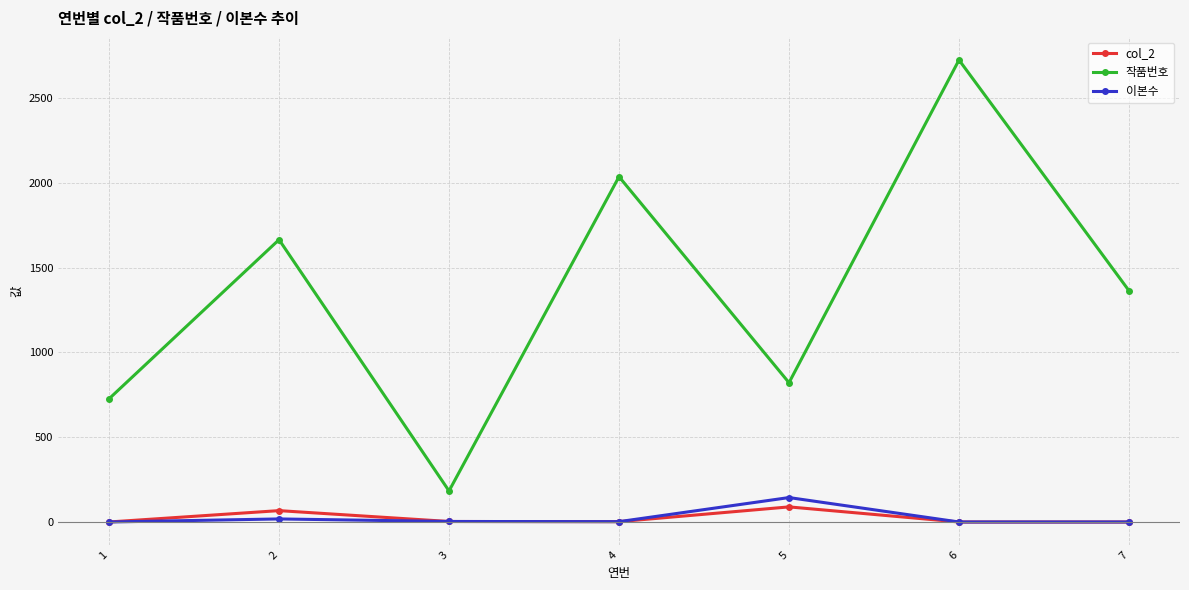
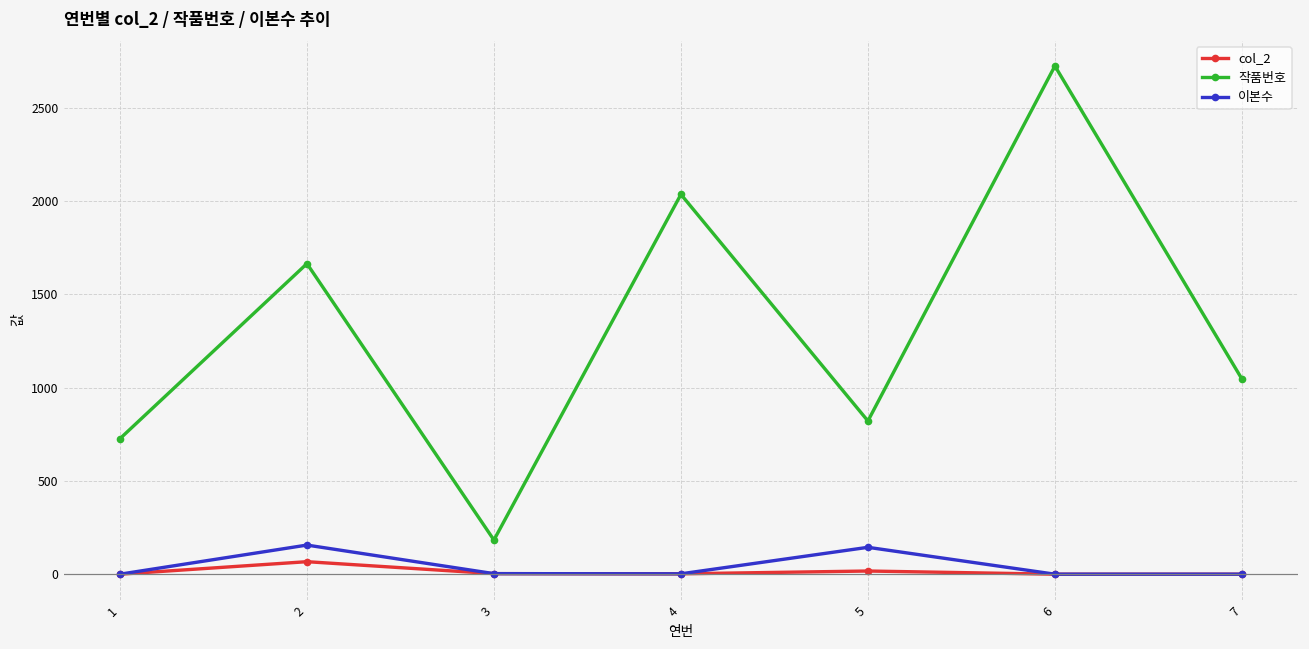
이본수, 2: 20 -> 160
col_2, 5: 90 -> 20
작품번호, 7: 1360 -> 1050
